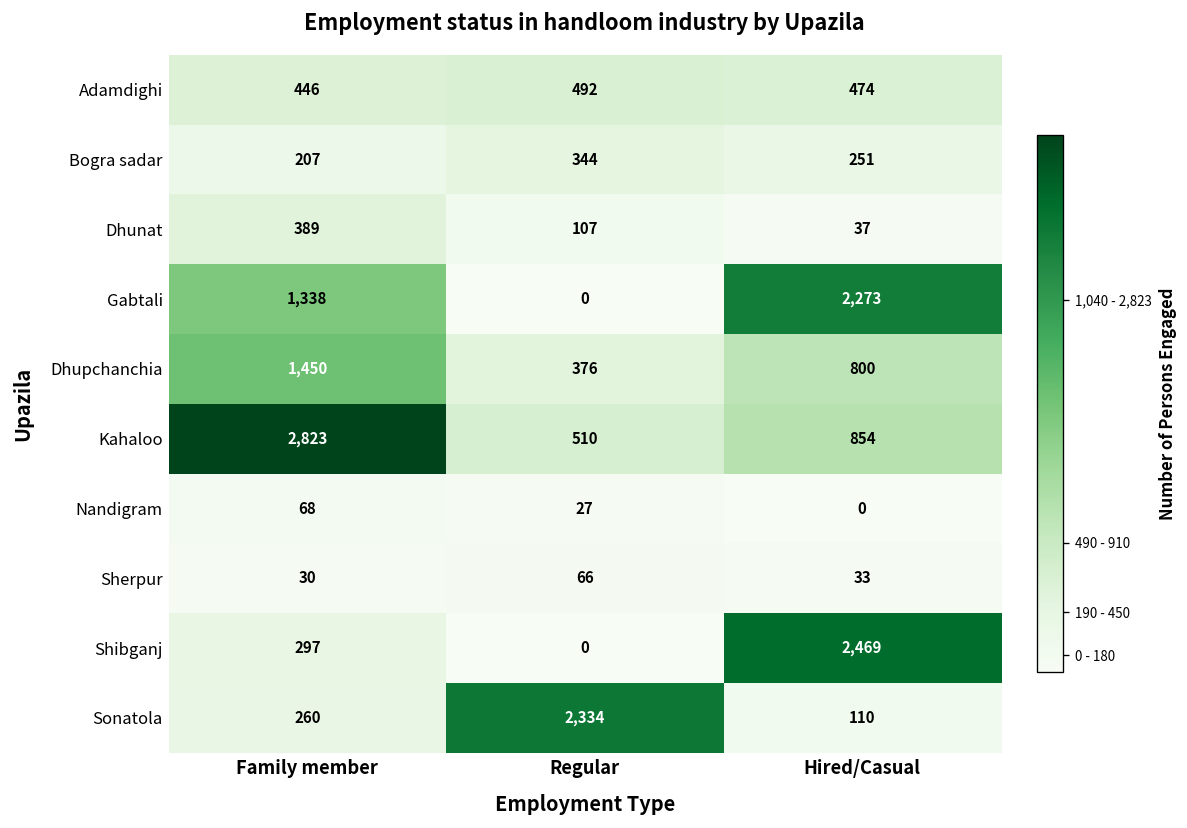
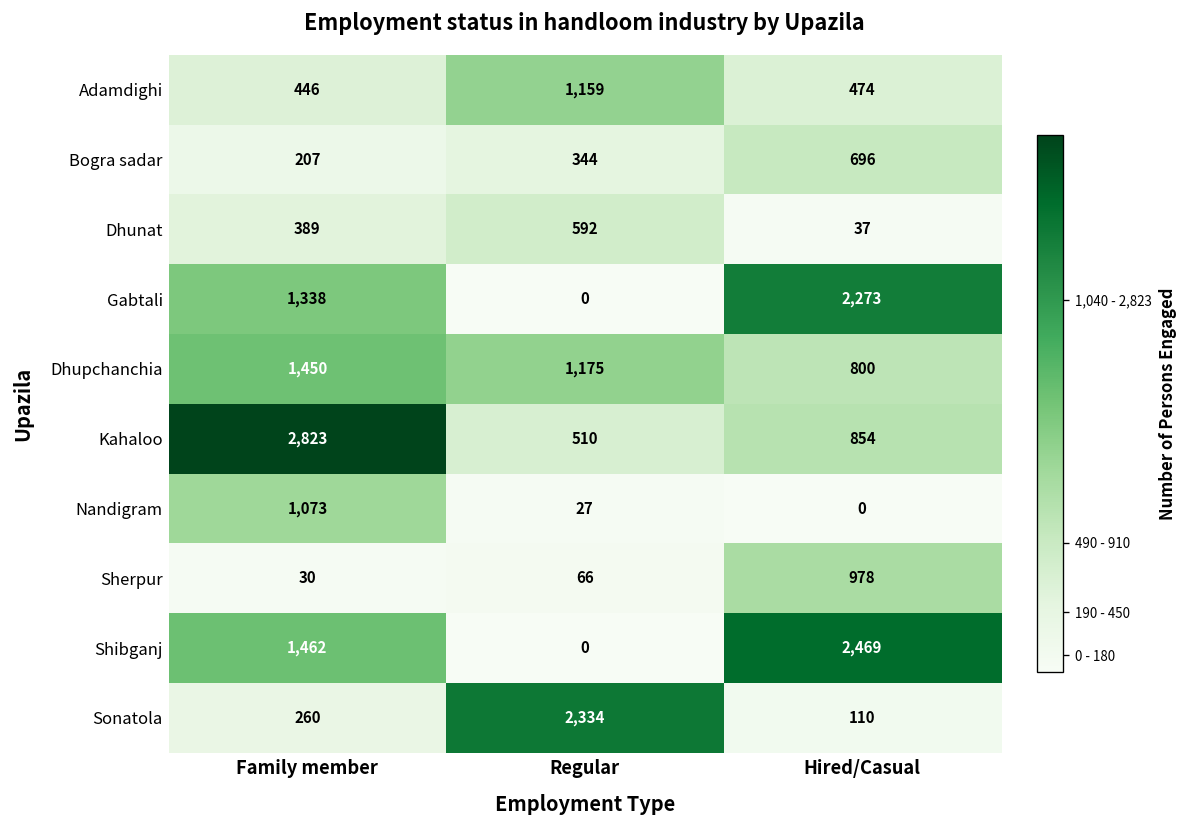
Adamdighi, Regular: 492 -> 1,159
Bogra sadar, Hired/Casual: 251 -> 696
Dhunat, Regular: 107 -> 592
Dhupchanchia, Regular: 376 -> 1,175
Nandigram, Family member: 68 -> 1,073
Sherpur, Hired/Casual: 33 -> 978
Shibganj, Family member: 297 -> 1,462
